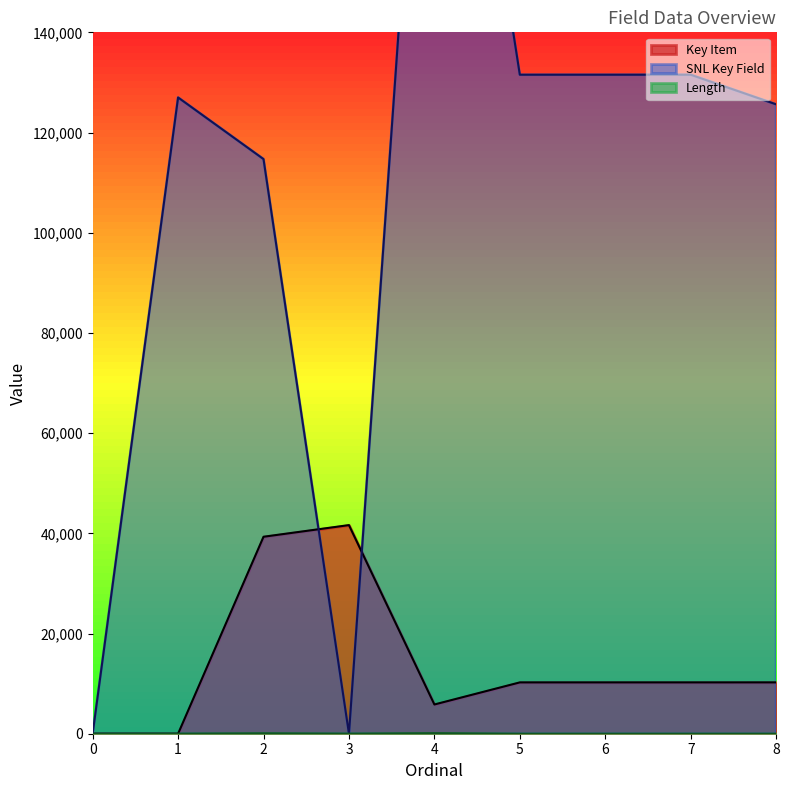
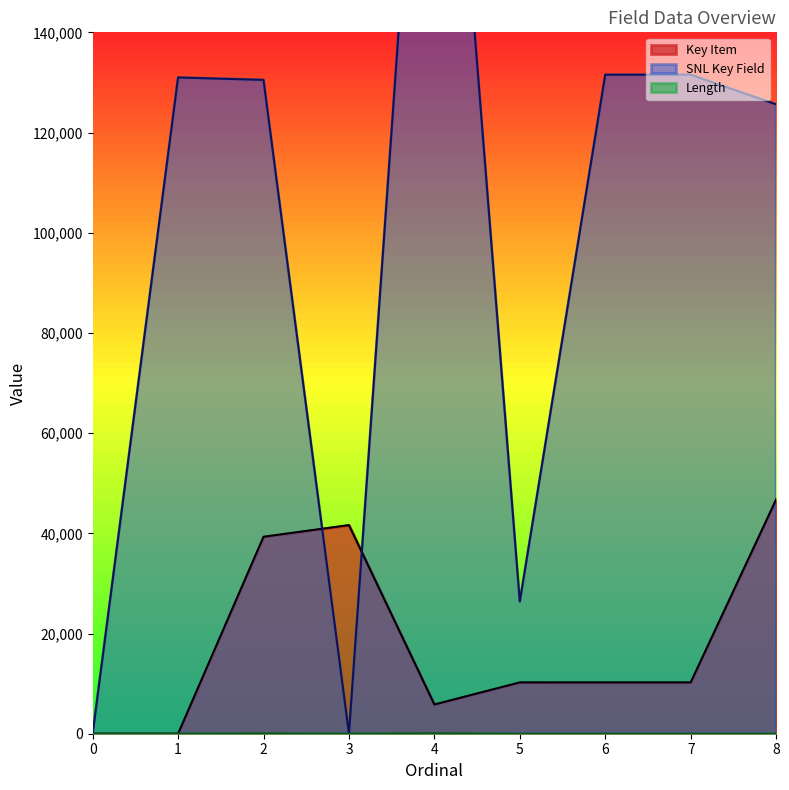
SNL Key Field, 1: 127,000 -> 131,000
SNL Key Field, 2: 115,000 -> 131,000
SNL Key Field, 5: 132,000 -> 26,000
Key Item, 8: 10,000 -> 47,000
